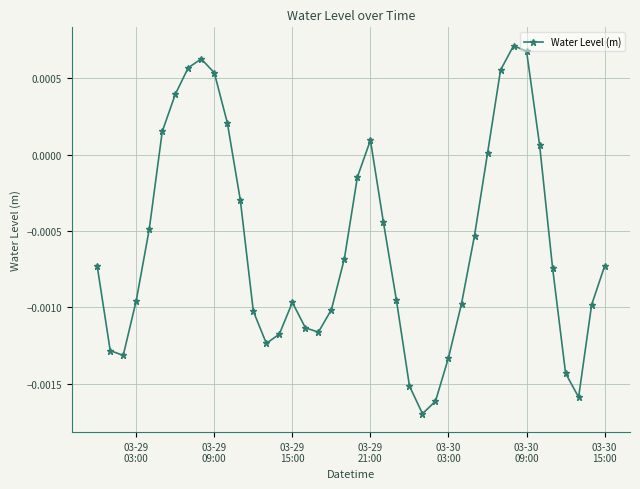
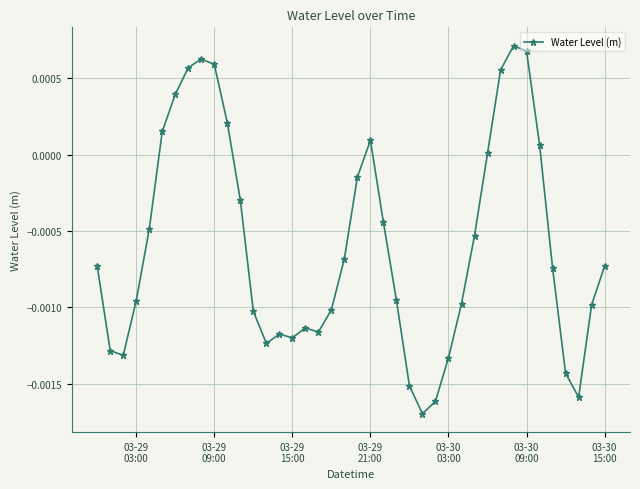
03-29 09:00: 0.00054 -> 0.00059
03-29 15:00: -0.00097 -> -0.00120
